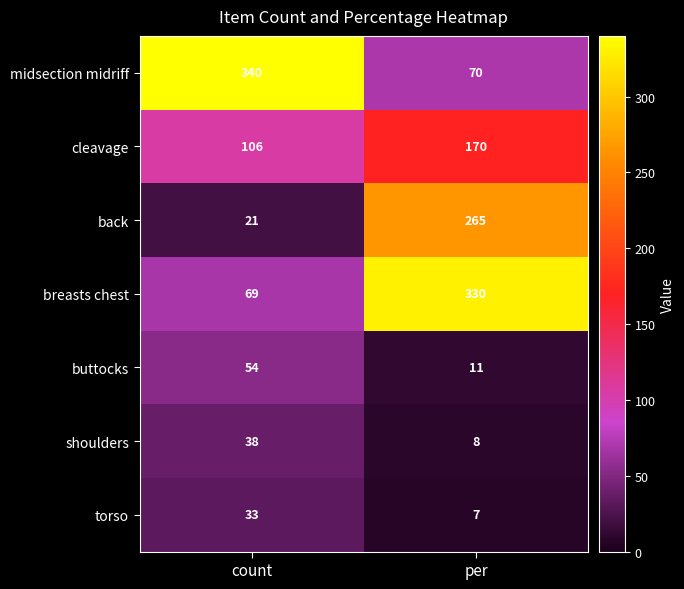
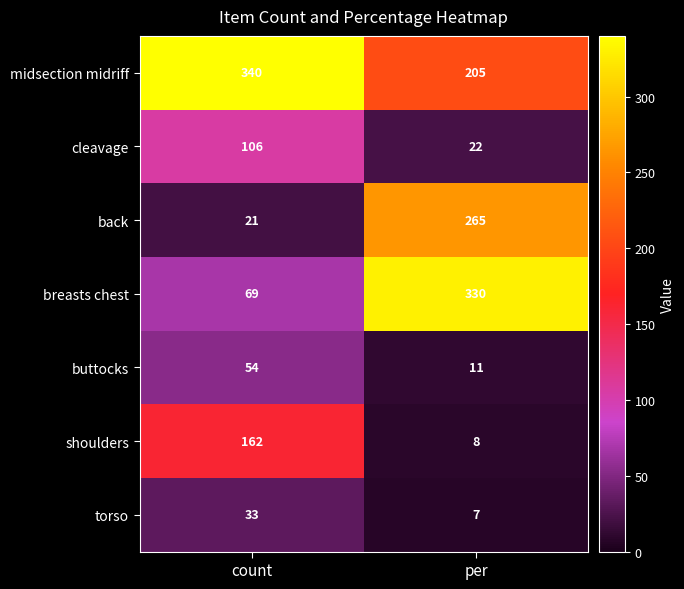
midsection midriff, per: 70 -> 205
cleavage, per: 170 -> 22
shoulders, count: 38 -> 162
